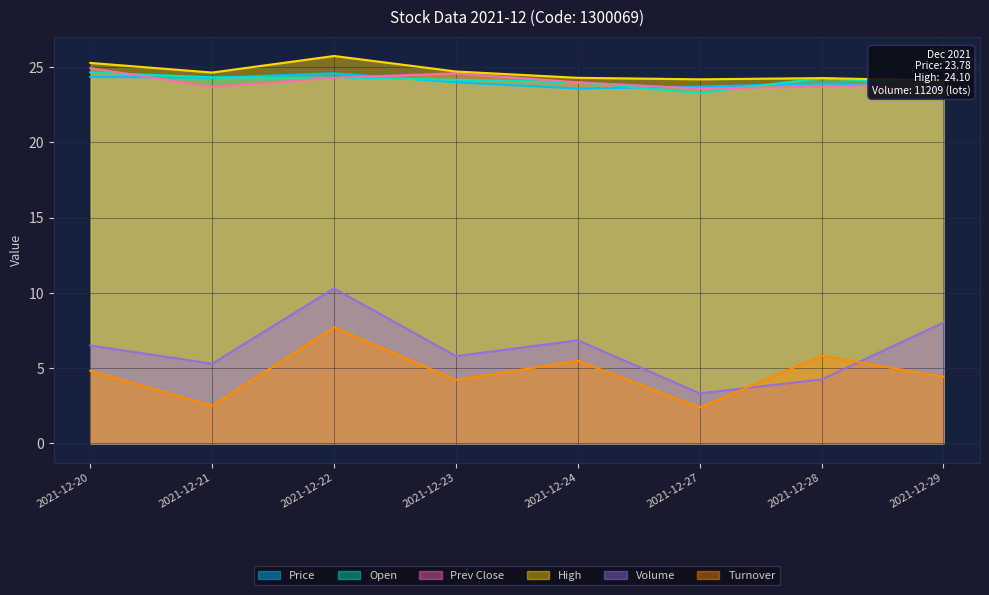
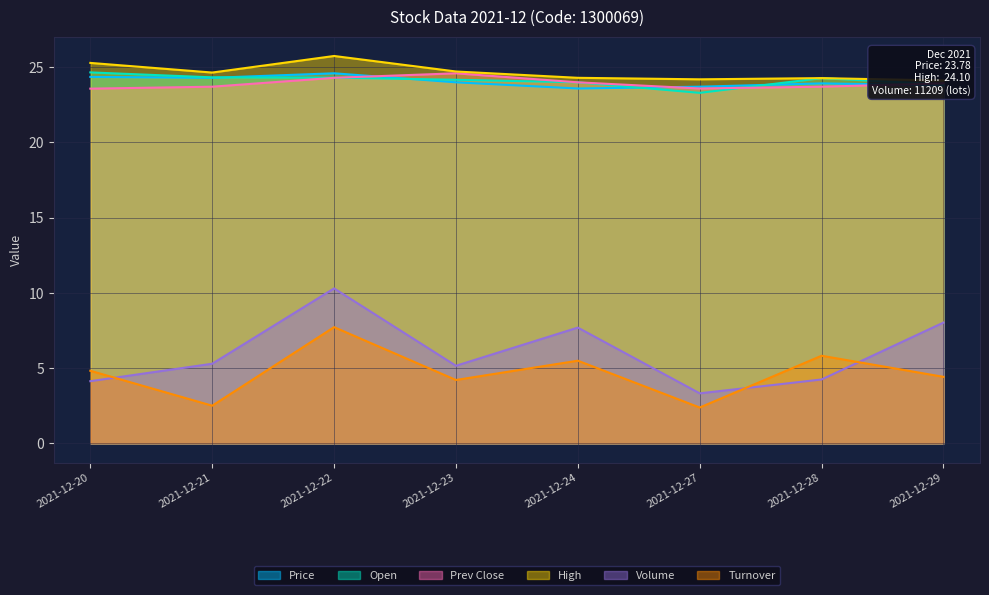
Prev Close, 2021-12-20: 24.9 -> 23.6
Volume, 2021-12-20: 6.5 -> 4.1
Volume, 2021-12-23: 5.8 -> 5.2
Volume, 2021-12-24: 6.8 -> 7.7
